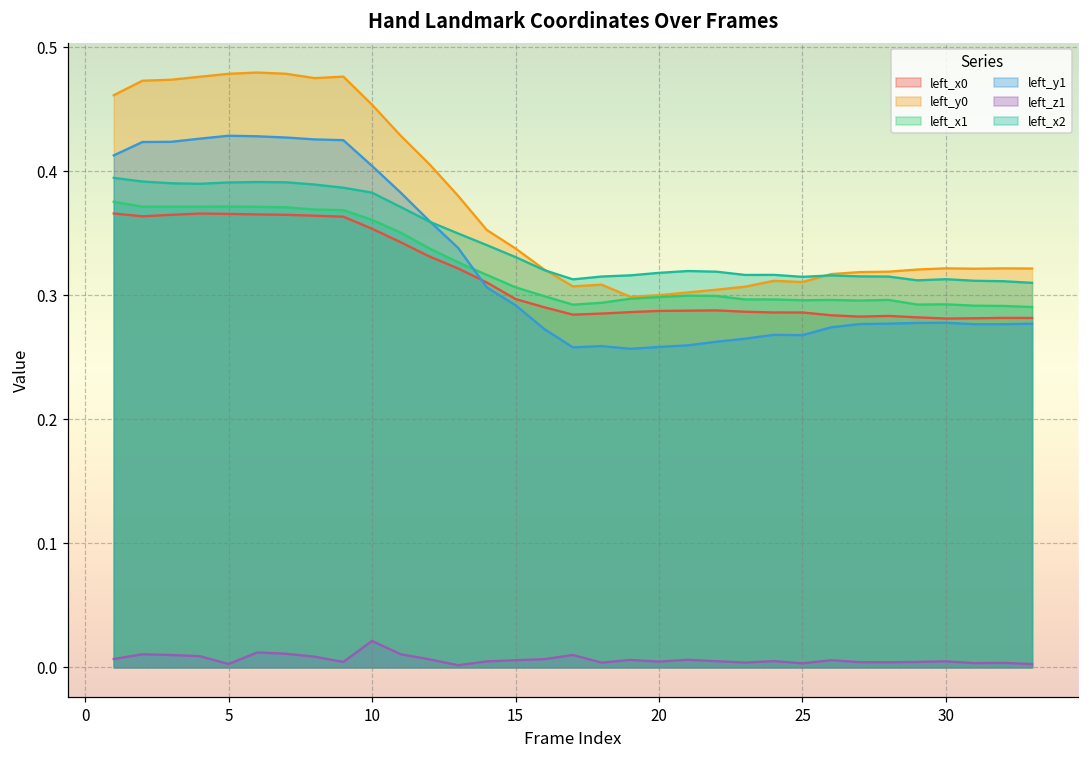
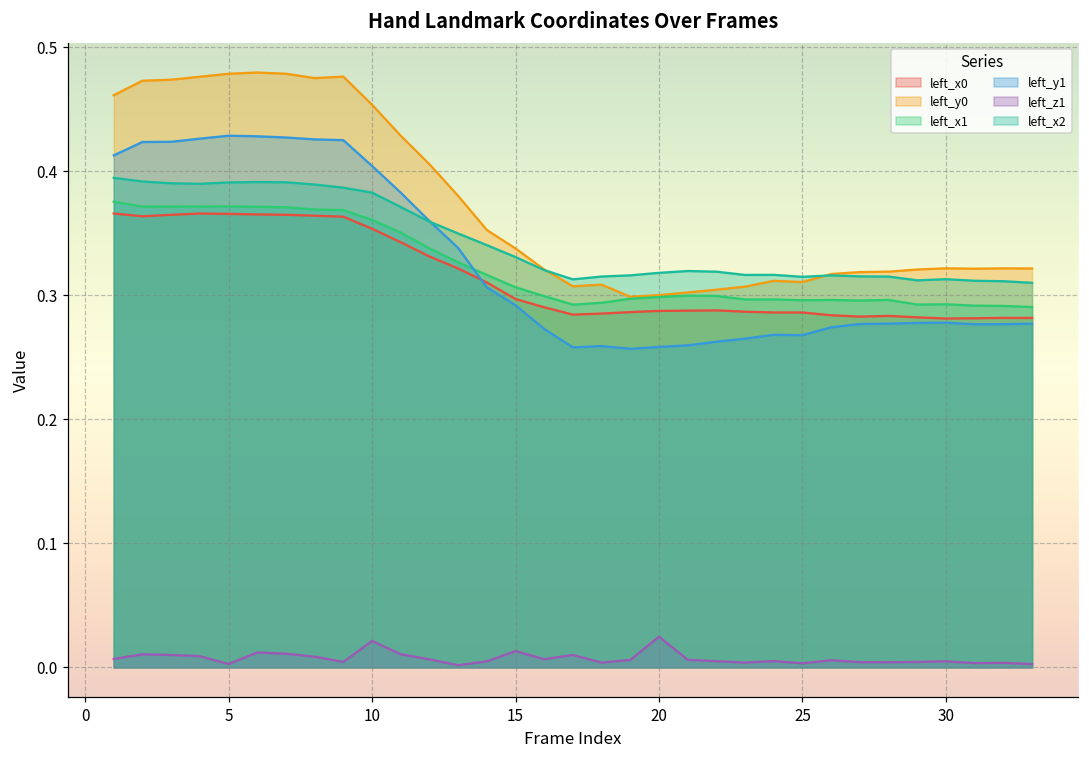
left_z1, 15: 0.006 -> 0.013
left_z1, 20: 0.005 -> 0.025
